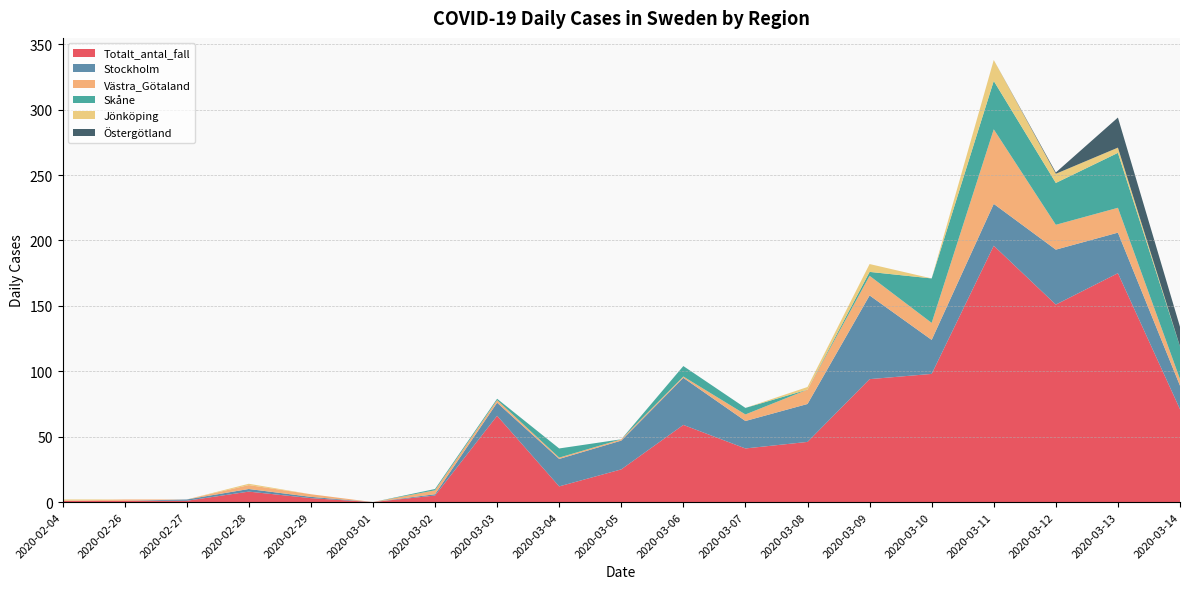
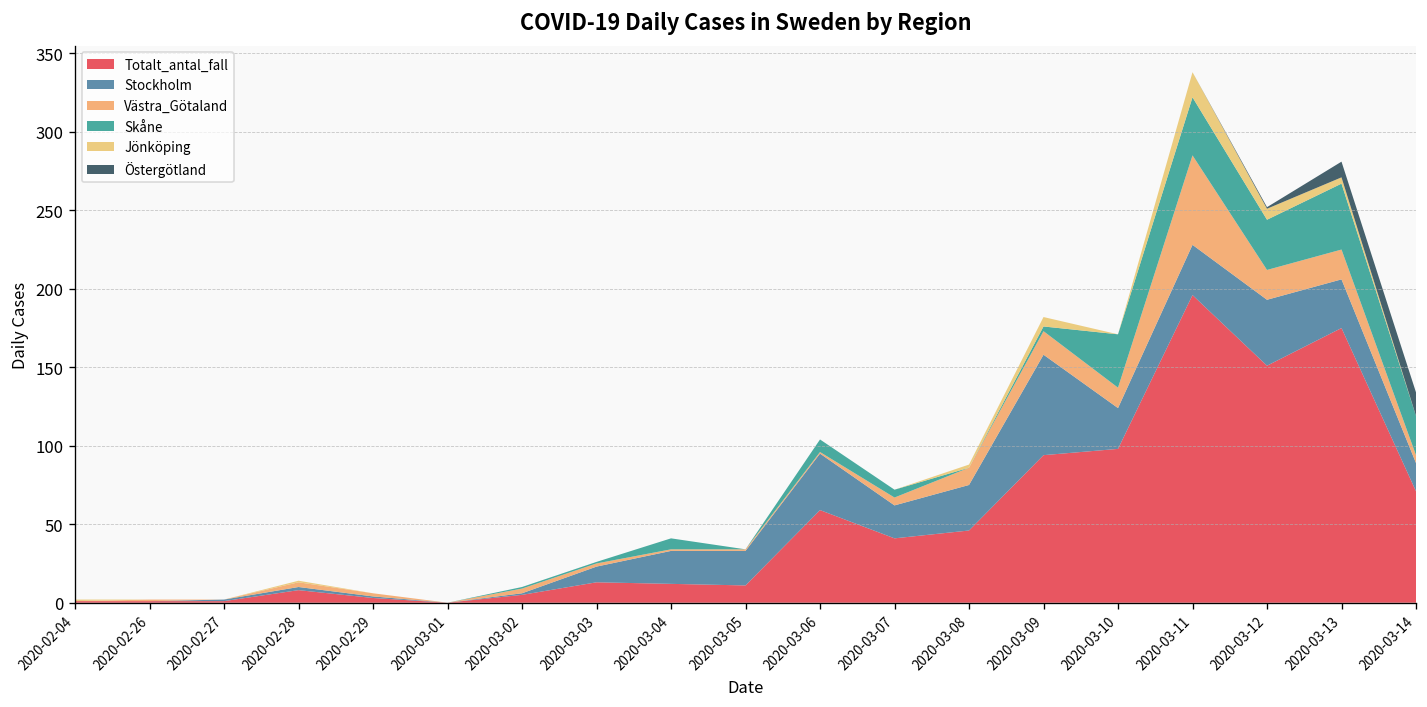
Totalt_antal_fall, 2020-03-03: 66 -> 13
Totalt_antal_fall, 2020-03-05: 25 -> 11
Östergötland, 2020-03-13: 23 -> 10
